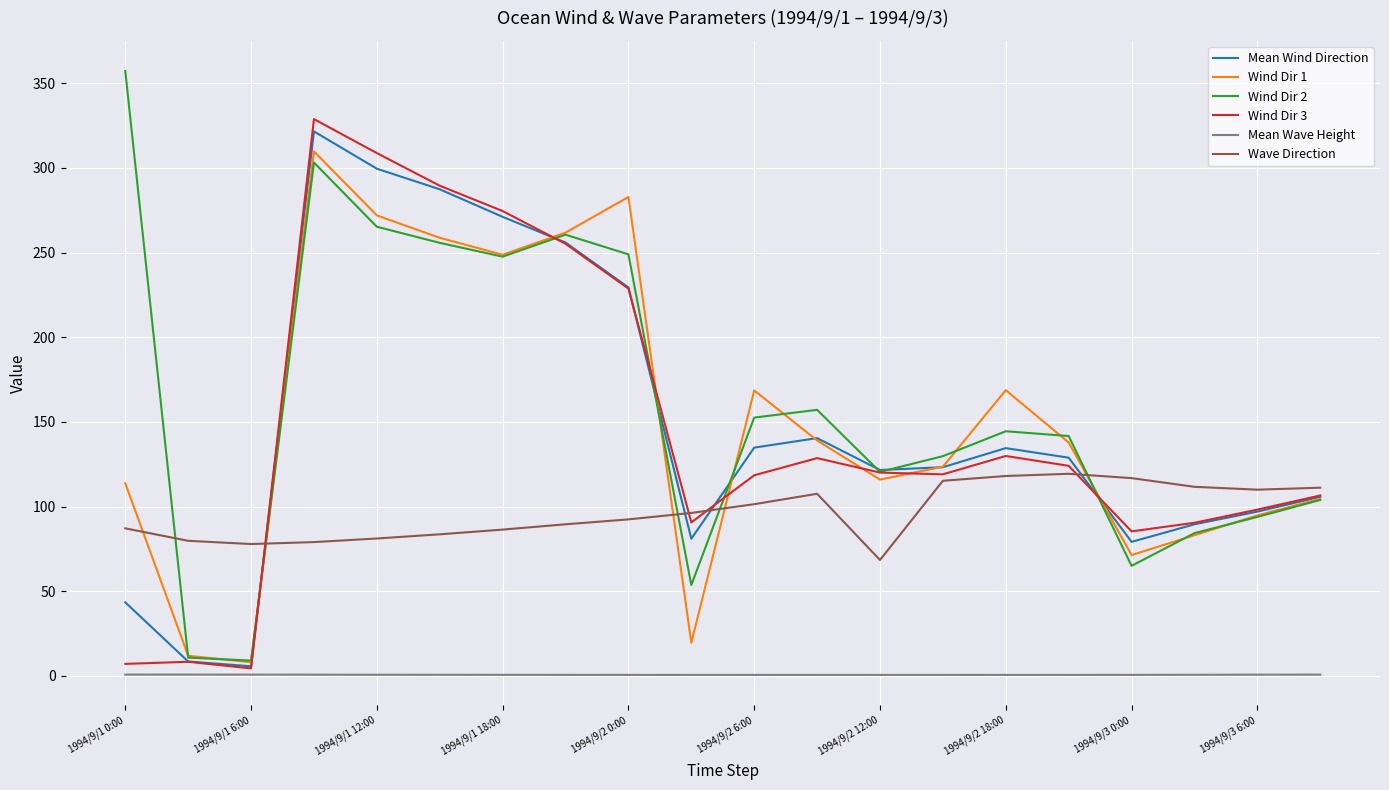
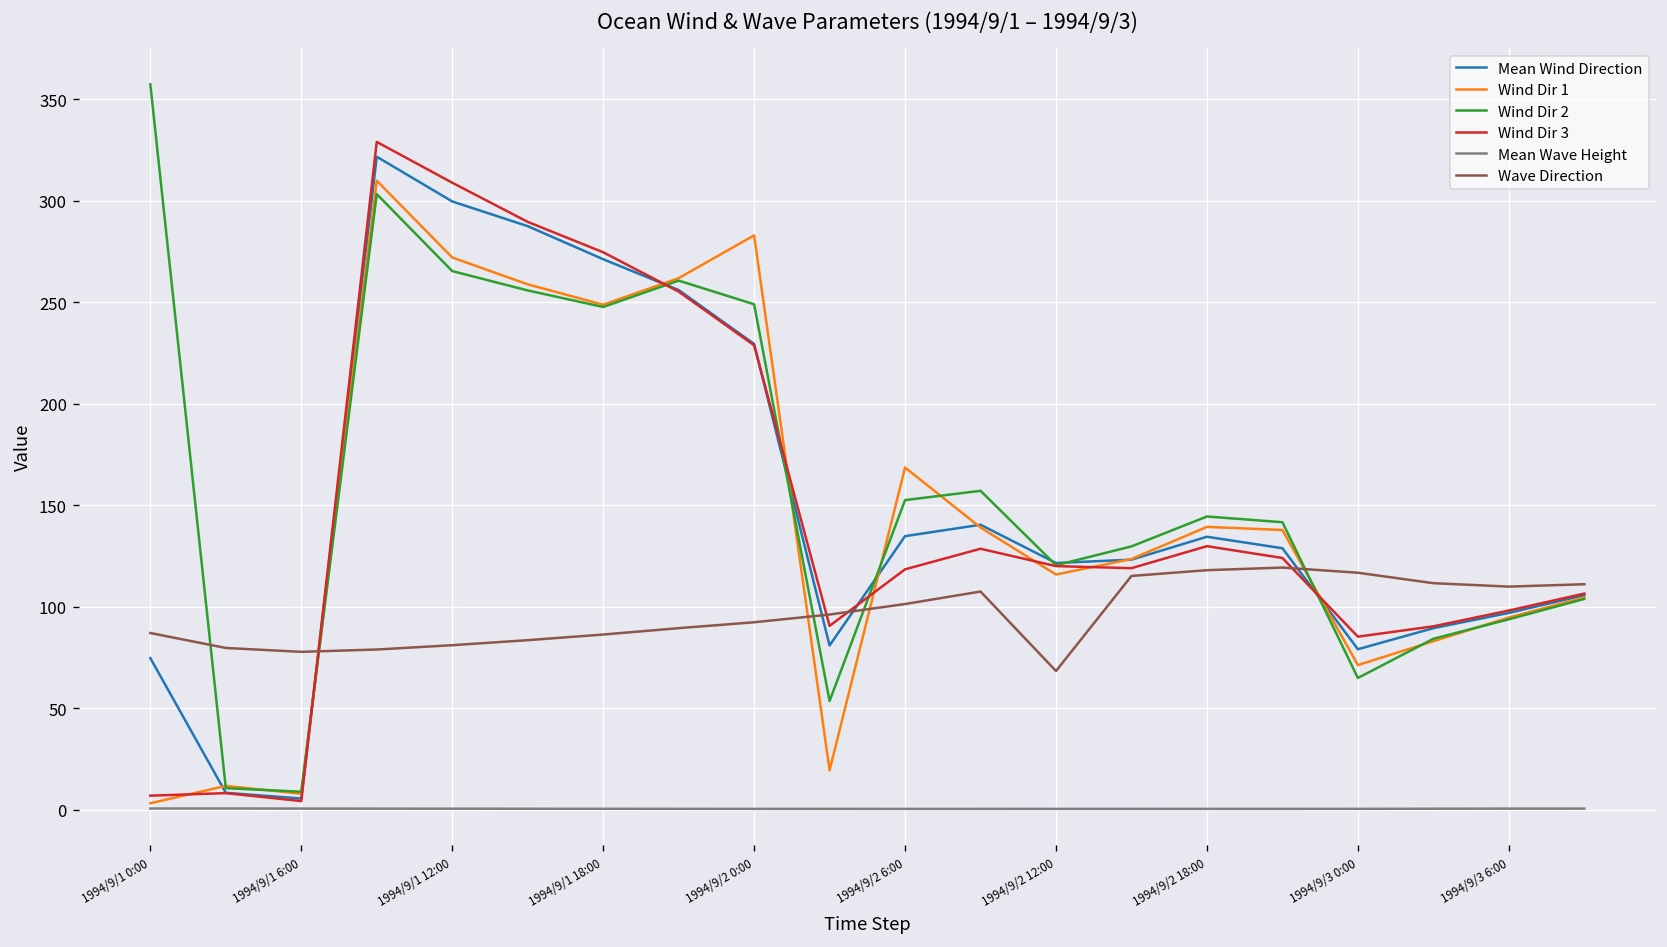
Mean Wind Direction, 1994/9/1 0:00: 43 -> 75
Wind Dir 1, 1994/9/1 0:00: 114 -> 3
Wind Dir 1, 1994/9/2 18:00: 169 -> 139
